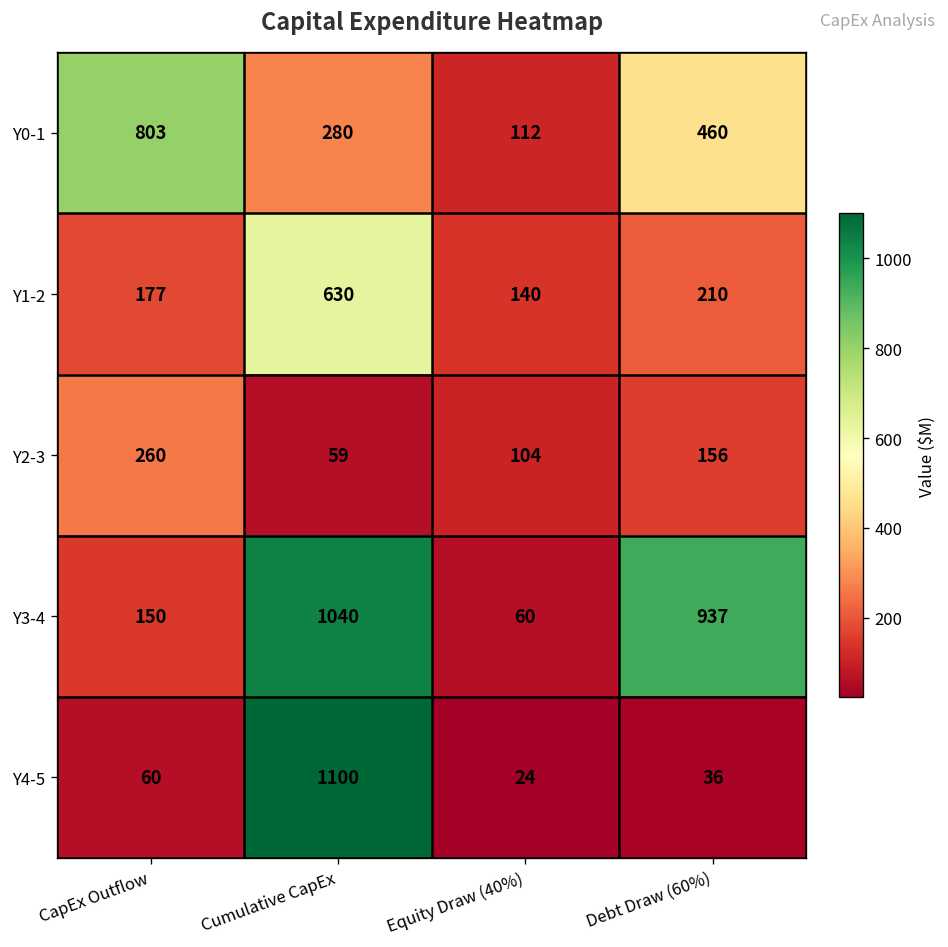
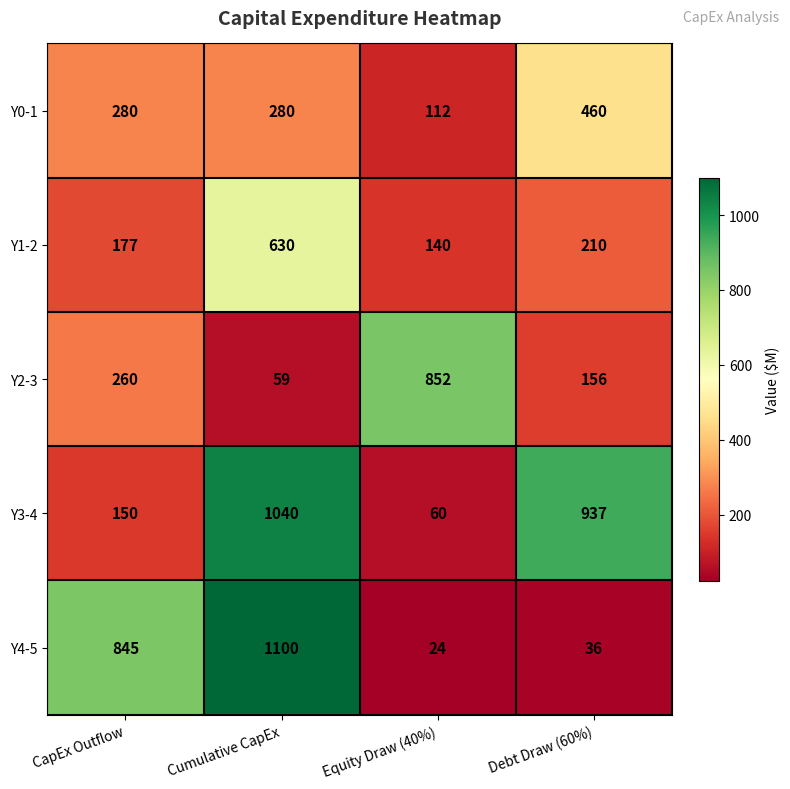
Y0-1, CapEx Outflow: 803 -> 280
Y2-3, Equity Draw (40%): 104 -> 852
Y4-5, CapEx Outflow: 60 -> 845
